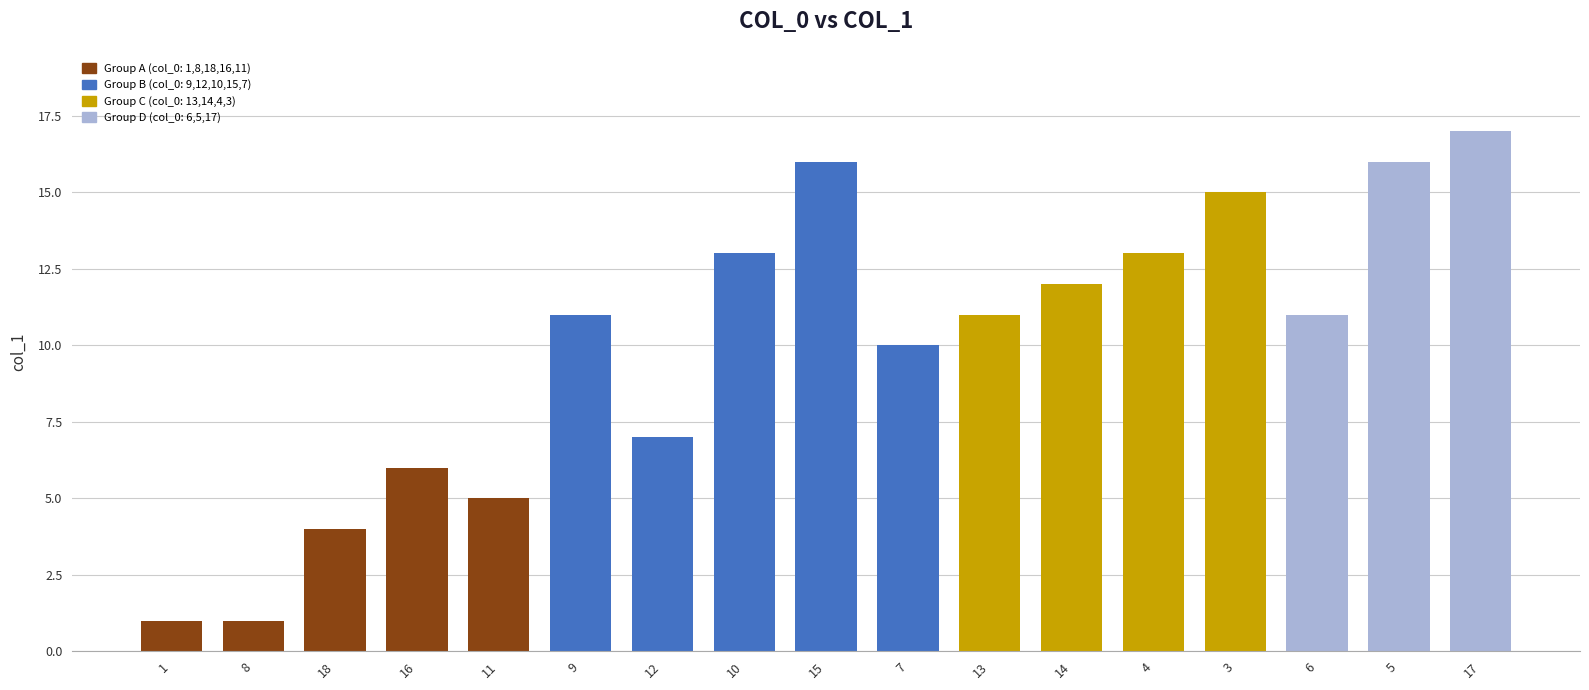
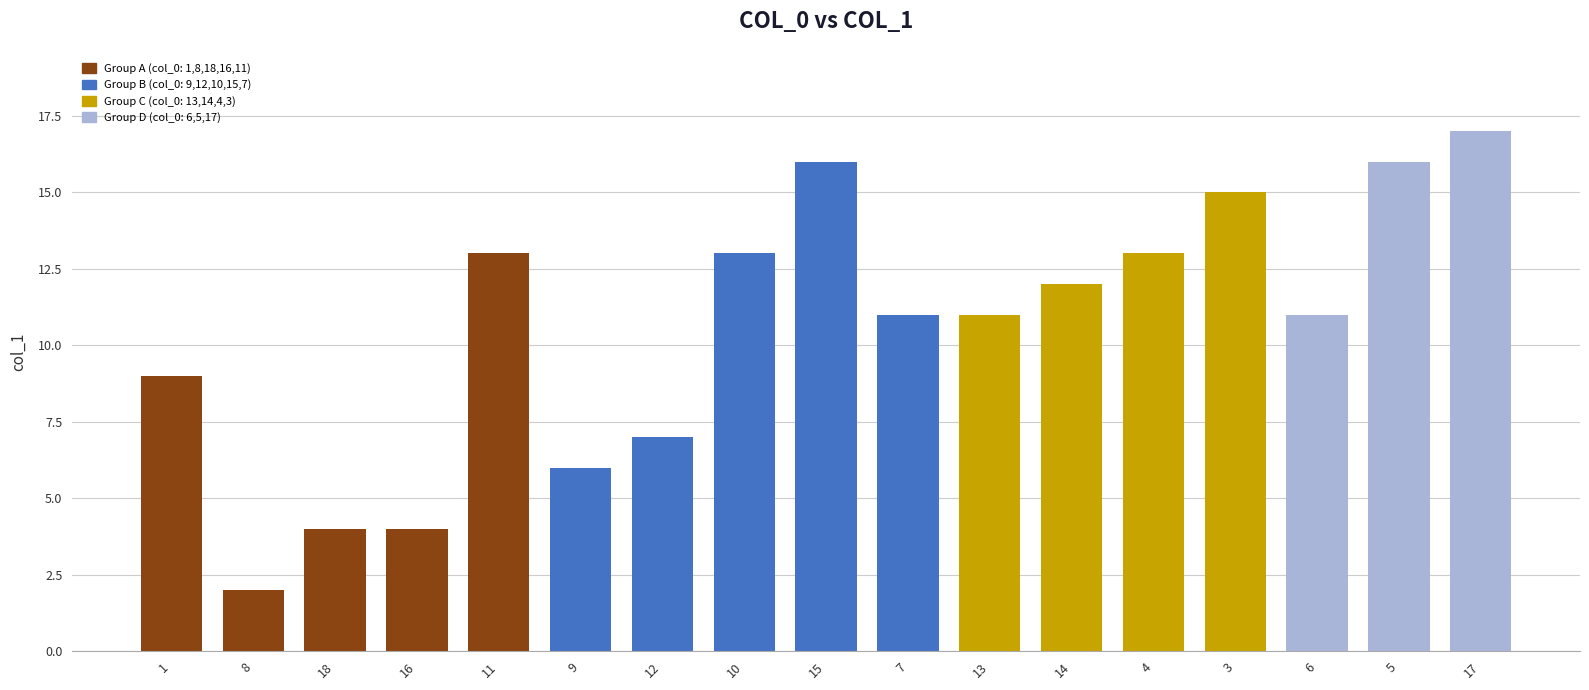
1: 1 -> 9
8: 1 -> 2
16: 6 -> 4
11: 5 -> 13
9: 11 -> 6
7: 10 -> 11
